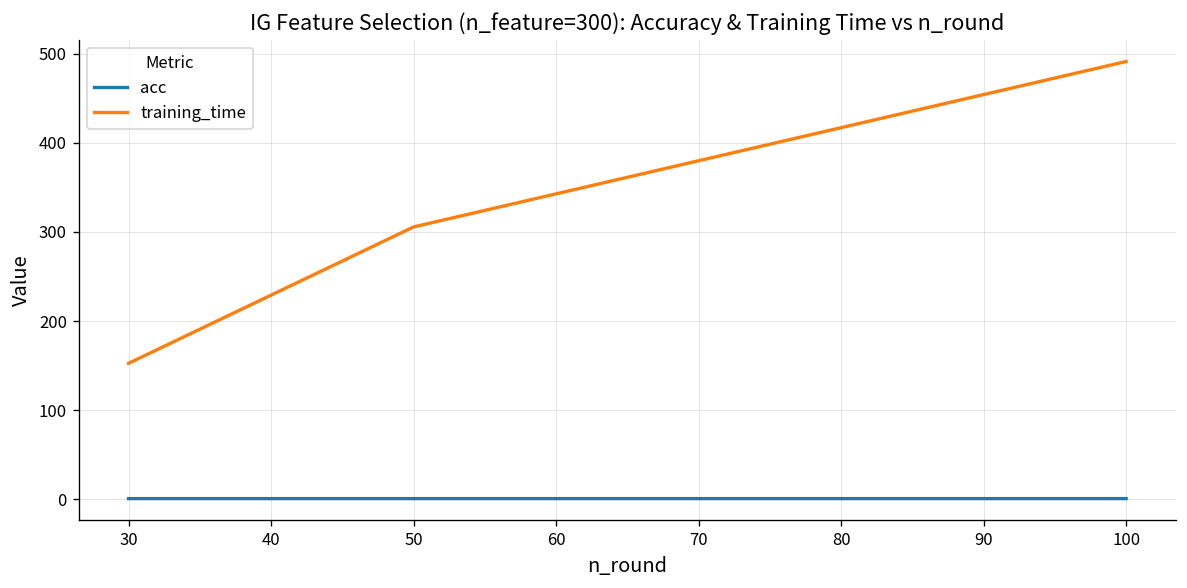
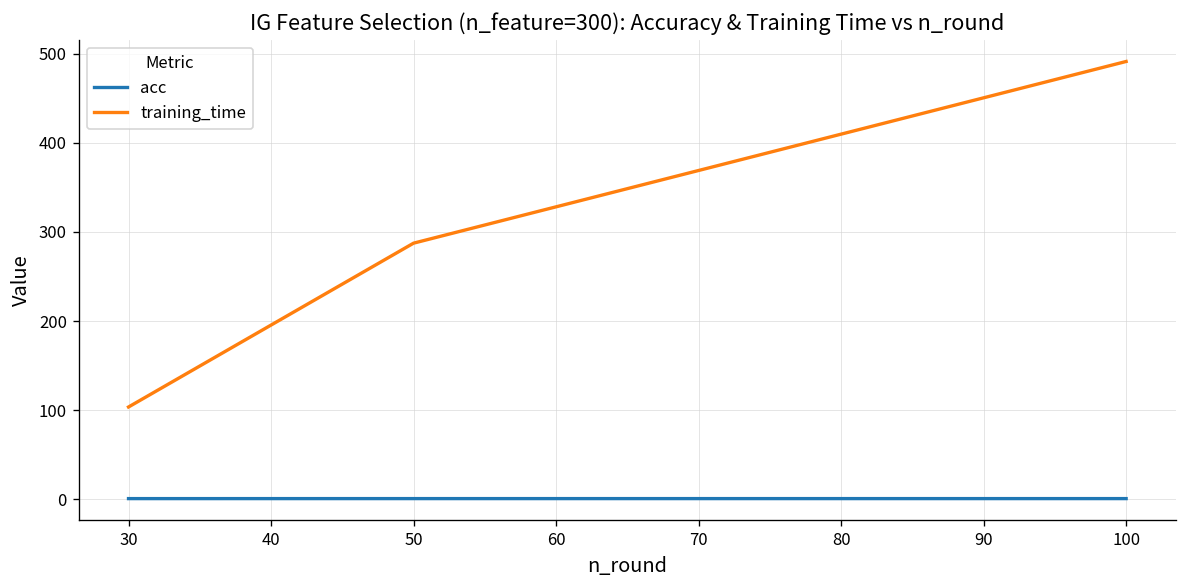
training_time, 30: 150 -> 100
training_time, 50: 310 -> 290
